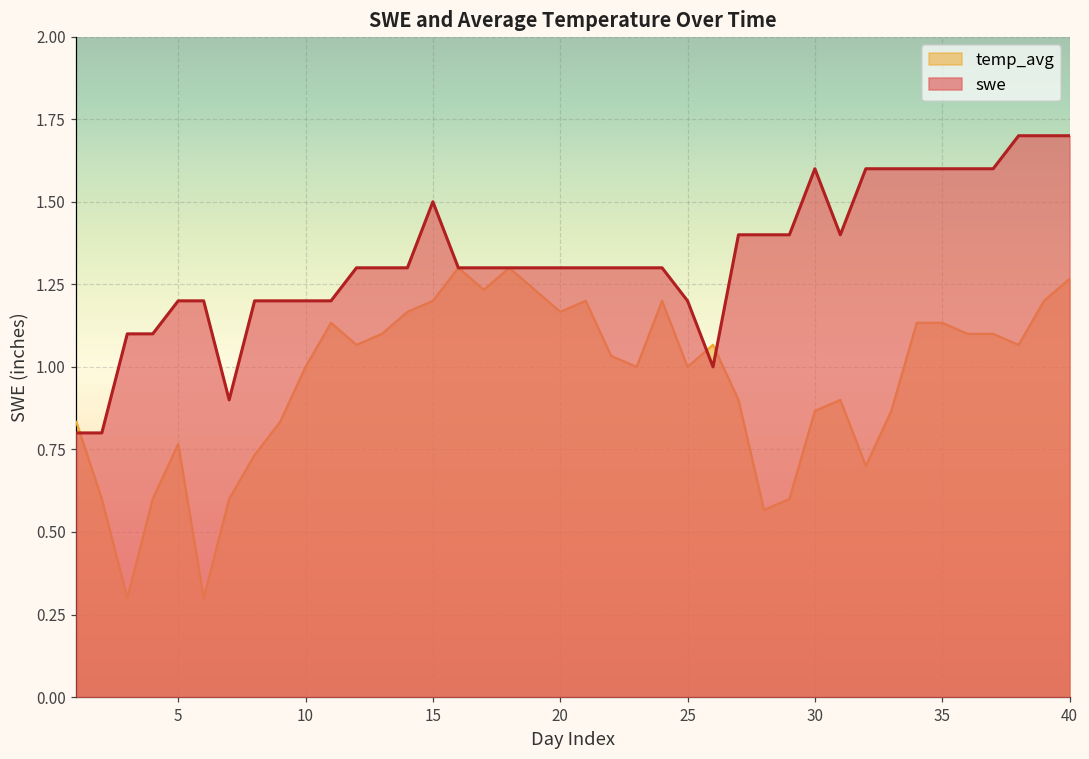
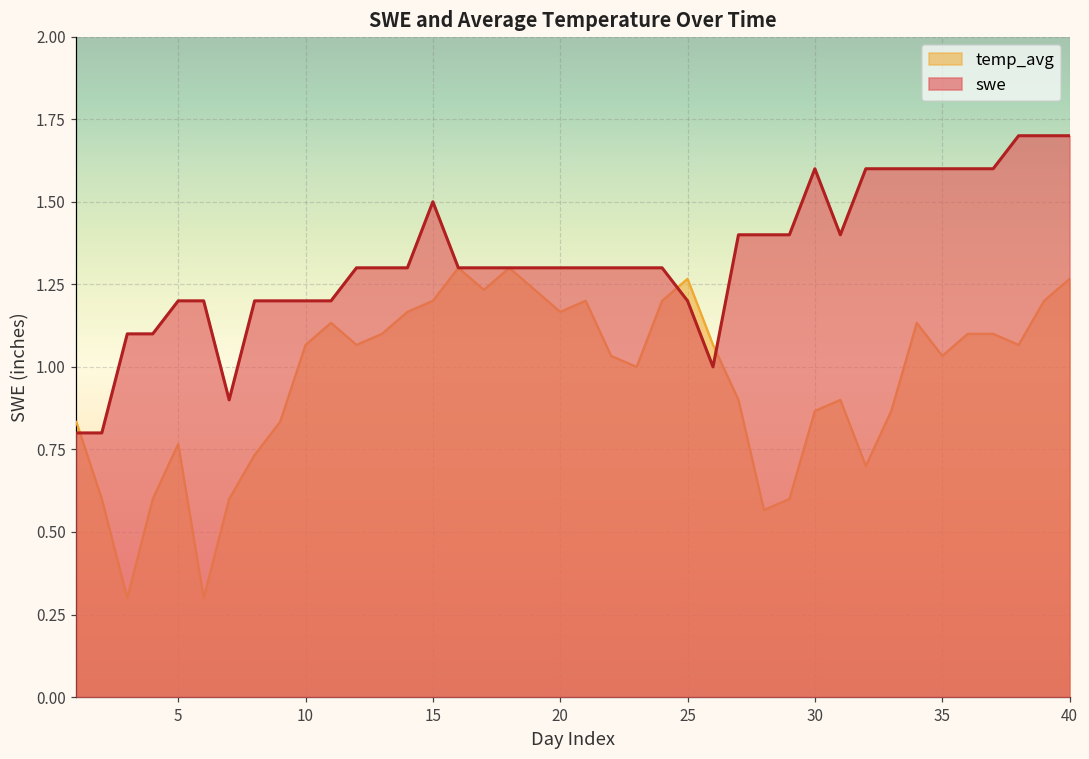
temp_avg, 10: 1.00 -> 1.07
temp_avg, 25: 1.00 -> 1.27
temp_avg, 35: 1.13 -> 1.03
